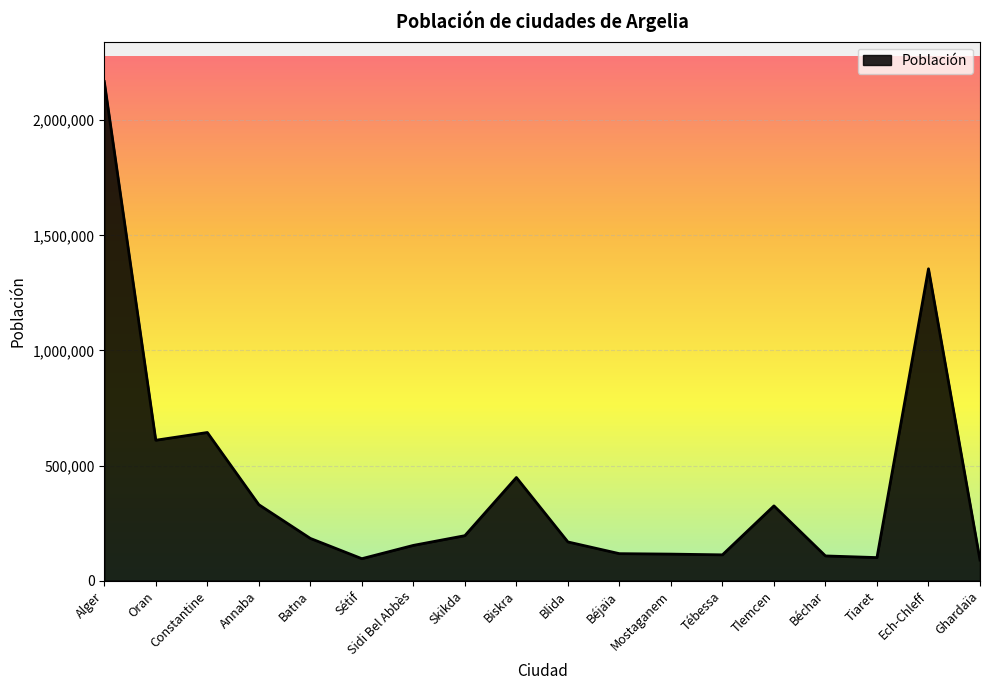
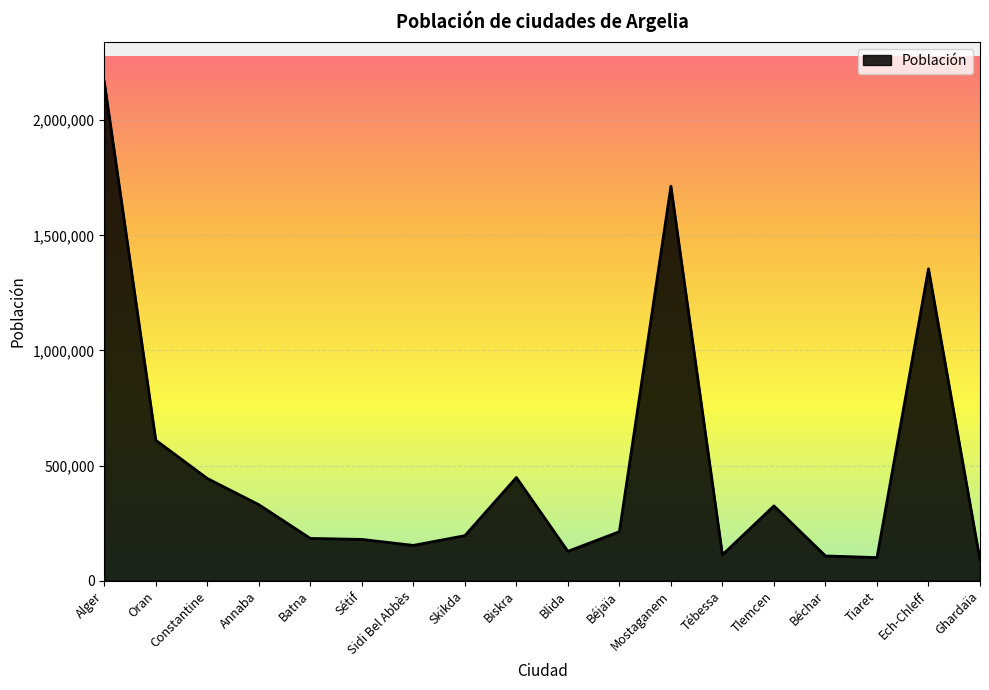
Constantine: 640,000 -> 440,000
Sétif: 100,000 -> 180,000
Blida: 170,000 -> 130,000
Béjaïa: 120,000 -> 210,000
Mostaganem: 120,000 -> 1,710,000
